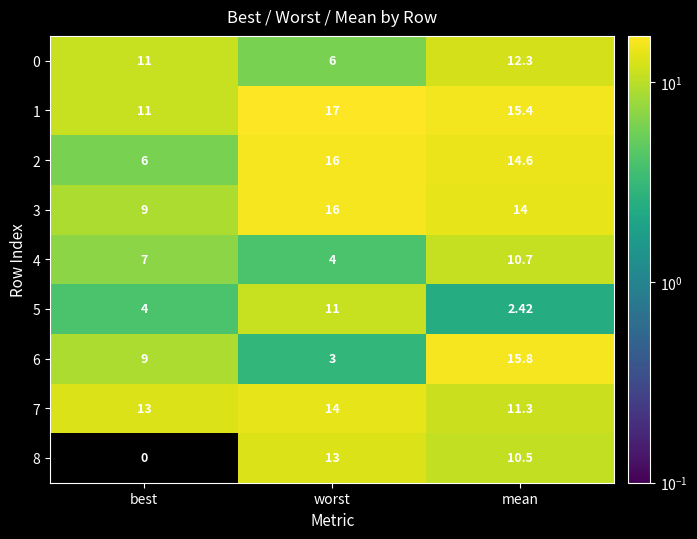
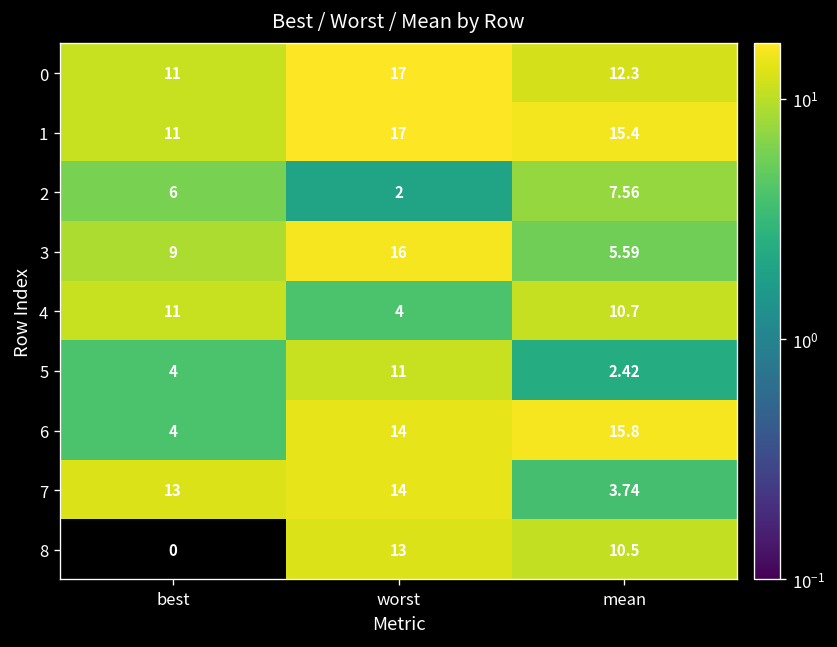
0, worst: 6 -> 17
2, worst: 16 -> 2
2, mean: 14.6 -> 7.56
3, mean: 14 -> 5.59
4, best: 7 -> 11
6, best: 9 -> 4
6, worst: 3 -> 14
7, mean: 11.3 -> 3.74
